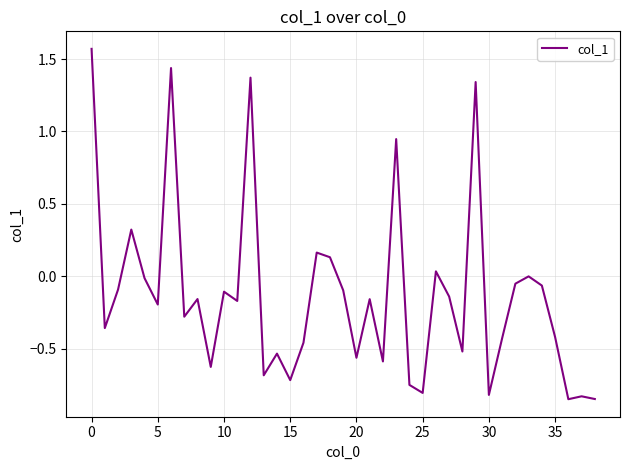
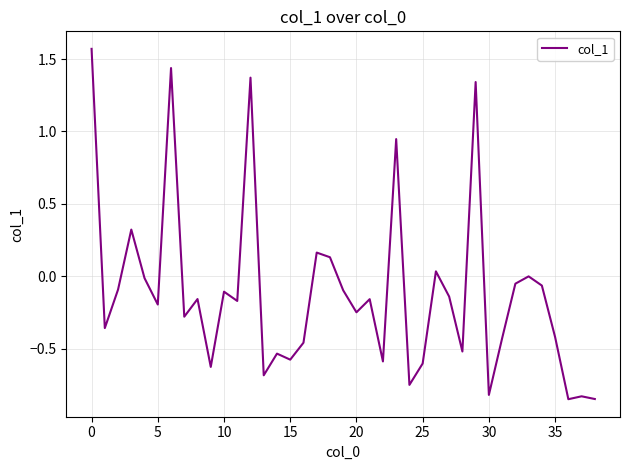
15: -0.72 -> -0.57
20: -0.56 -> -0.25
25: -0.80 -> -0.60
